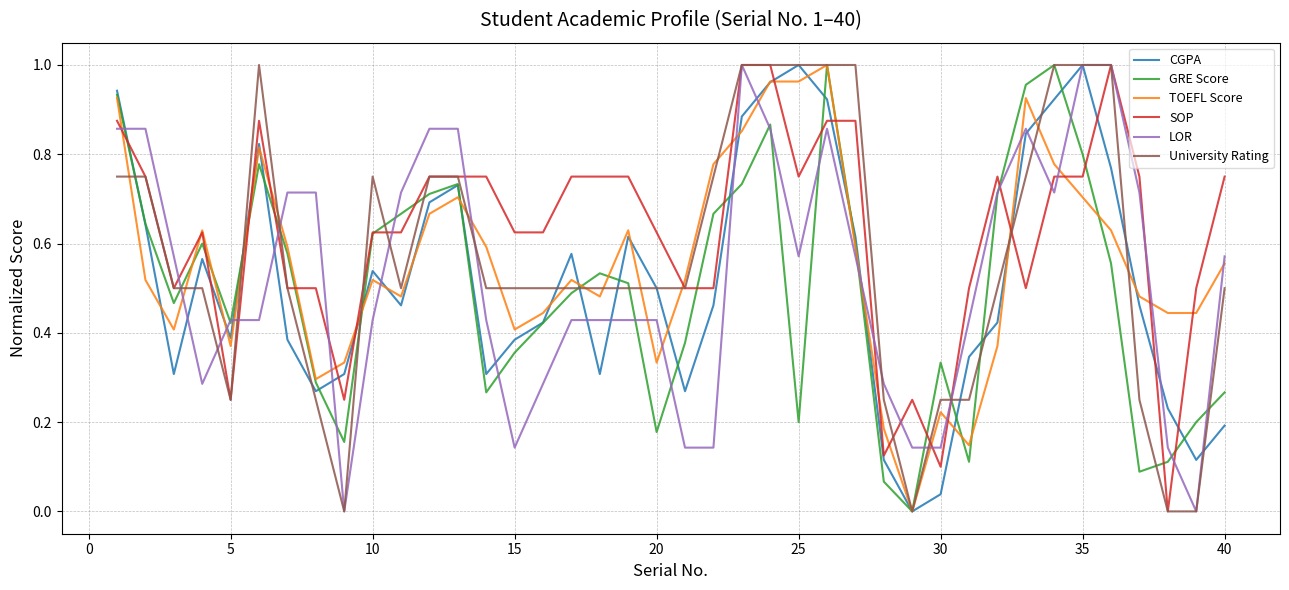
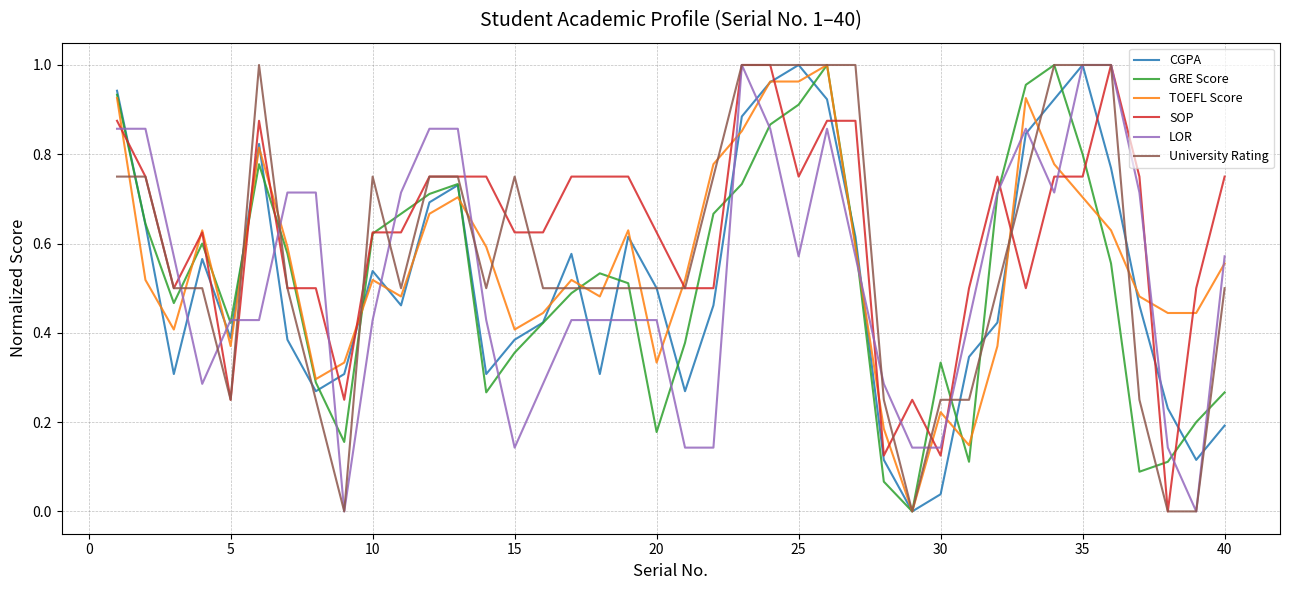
University Rating, 15: 0.50 -> 0.75
GRE Score, 25: 0.20 -> 0.91
SOP, 30: 0.10 -> 0.13
